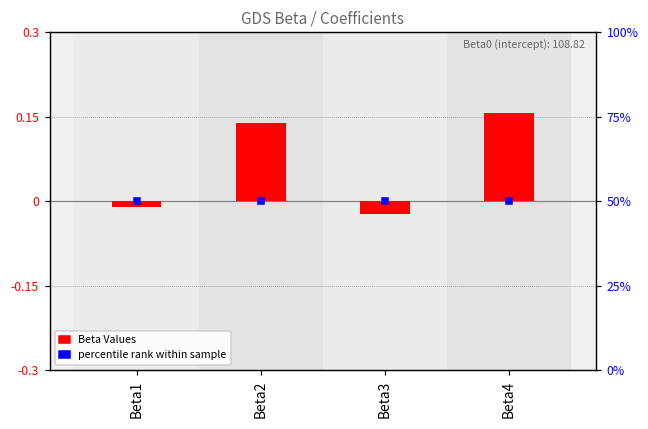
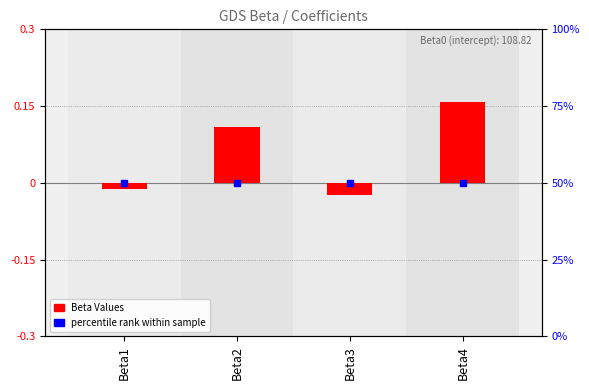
Beta Values, Beta2: 0.14 -> 0.11
